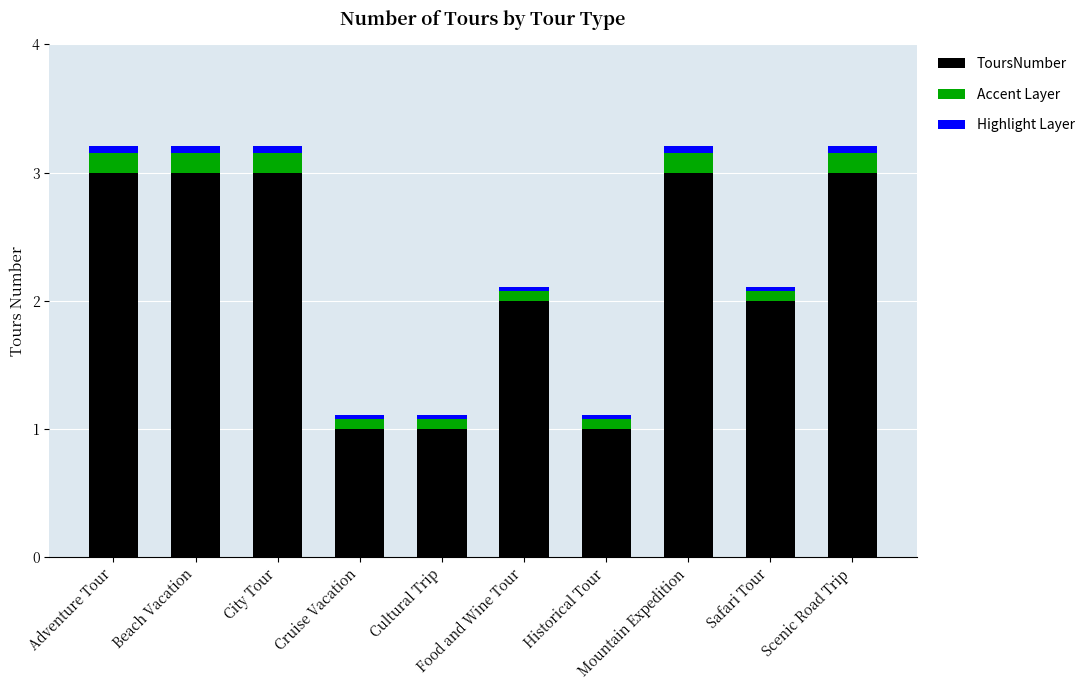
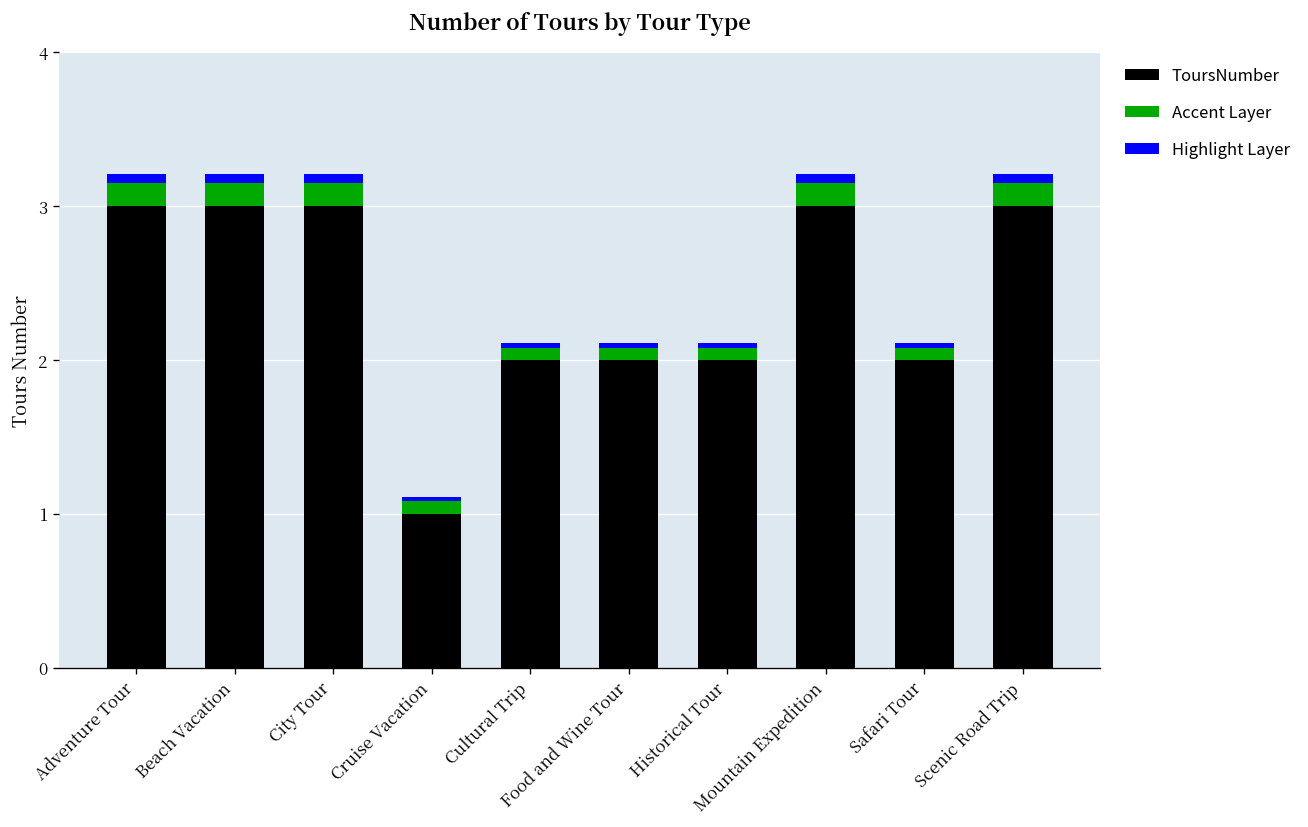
ToursNumber, Cultural Trip: 1 -> 2
ToursNumber, Historical Tour: 1 -> 2
